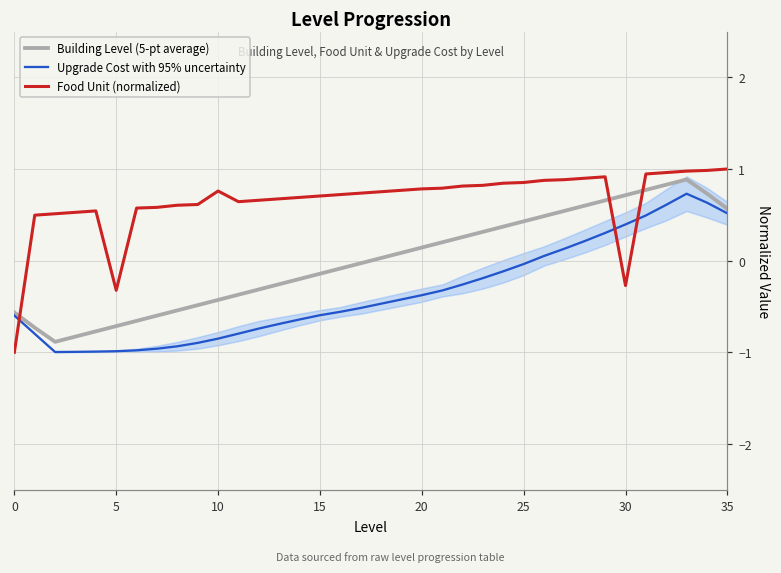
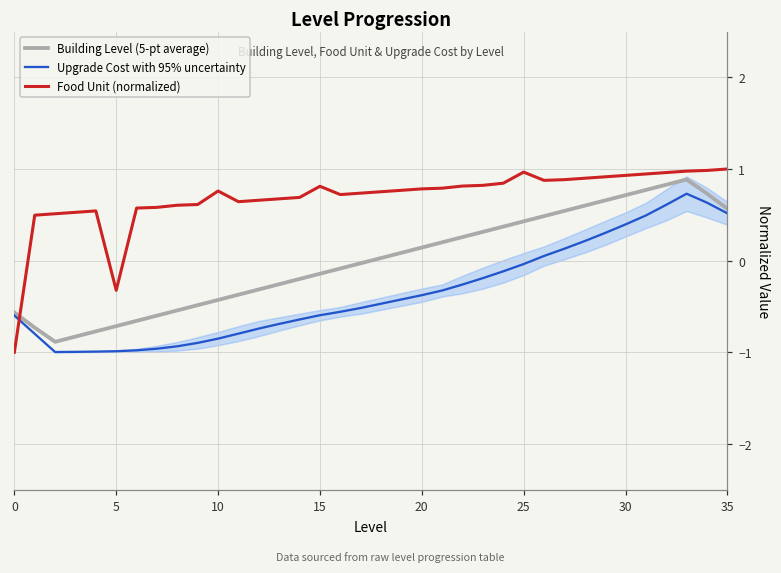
Food Unit (normalized), 15: 0.7 -> 0.8
Food Unit (normalized), 25: 0.9 -> 1.0
Food Unit (normalized), 30: -0.3 -> 0.9
